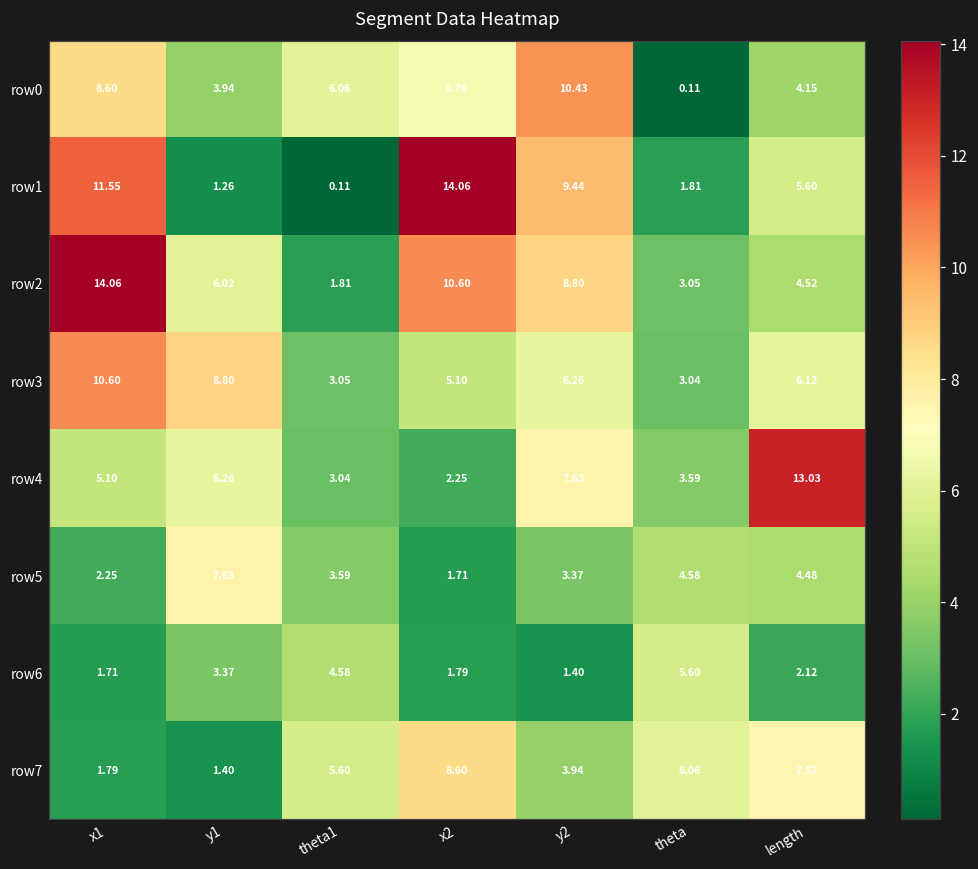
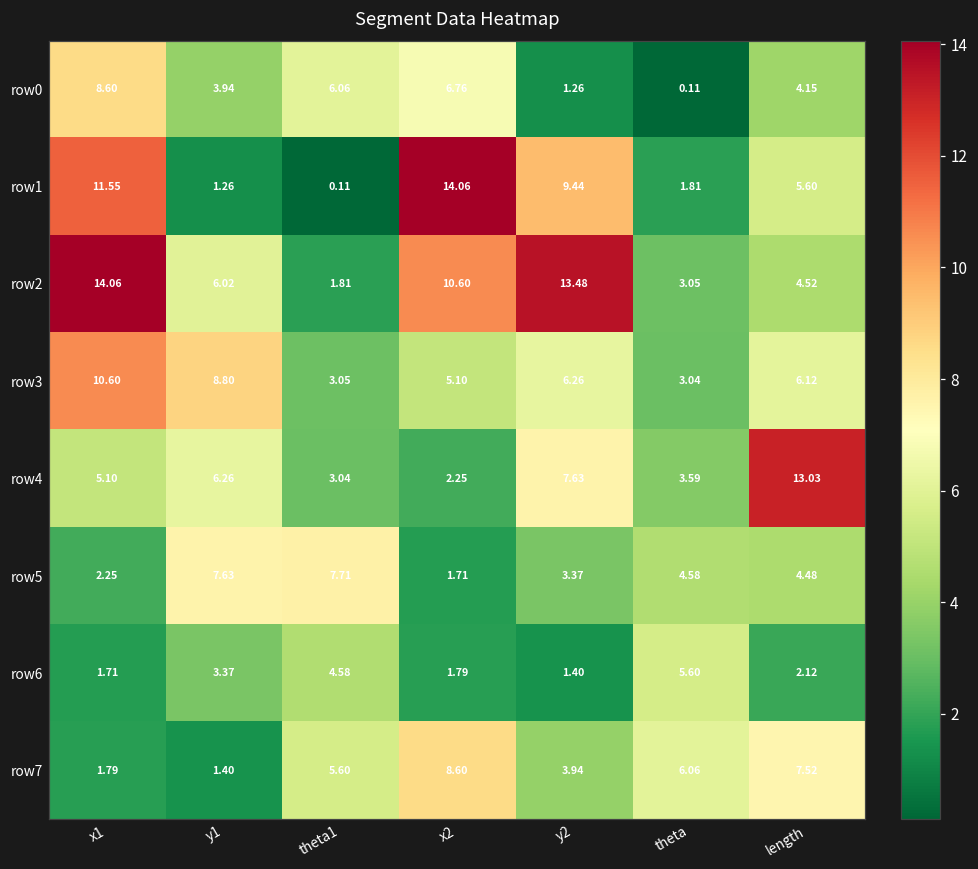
row0, y2: 10.43 -> 1.26
row2, y2: 8.80 -> 13.48
row5, theta1: 3.59 -> 7.71
